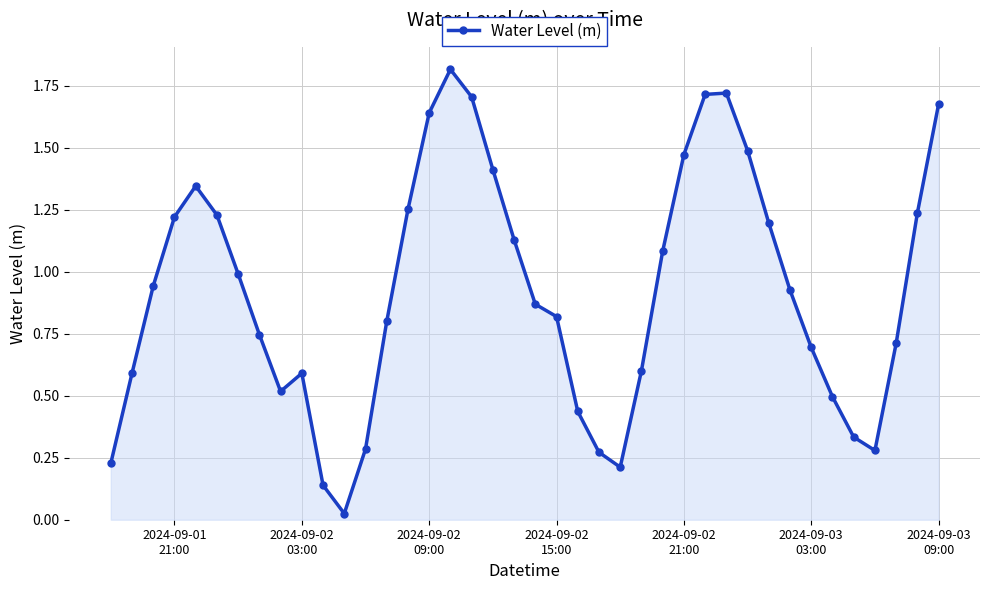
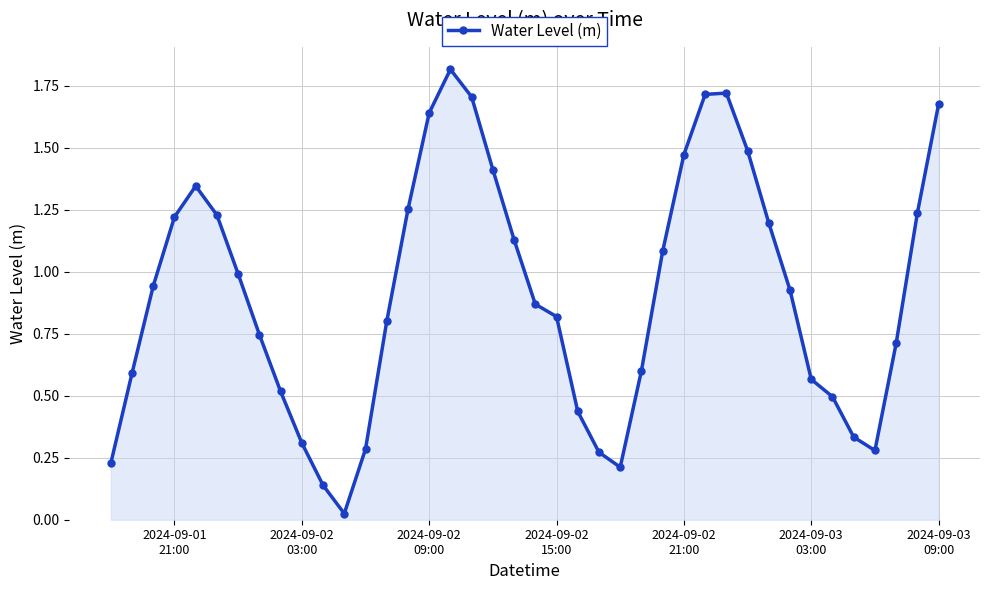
2024-09-02 03:00: 0.59 -> 0.31
2024-09-03 03:00: 0.69 -> 0.57
